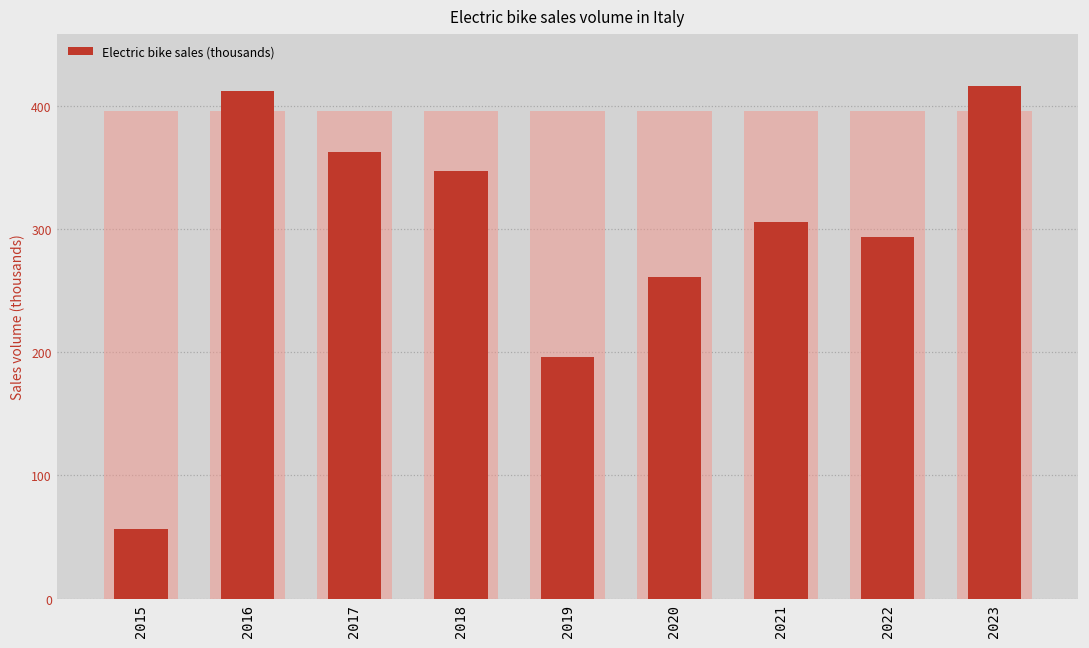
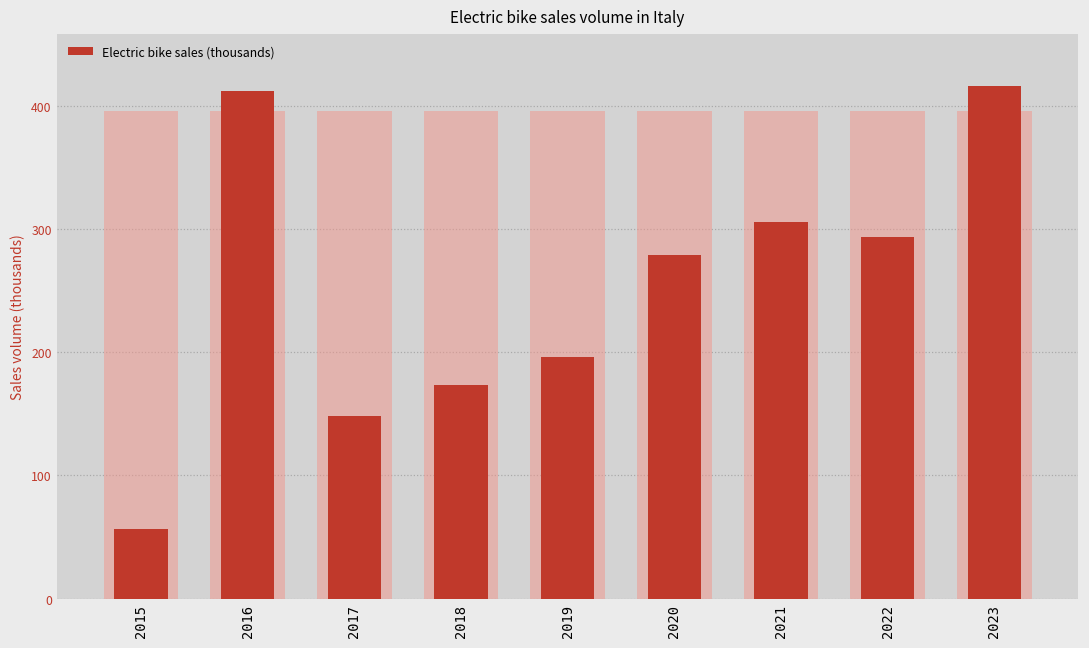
Electric bike sales (thousands), 2017: 363 -> 148
Electric bike sales (thousands), 2018: 347 -> 173
Electric bike sales (thousands), 2020: 261 -> 279
